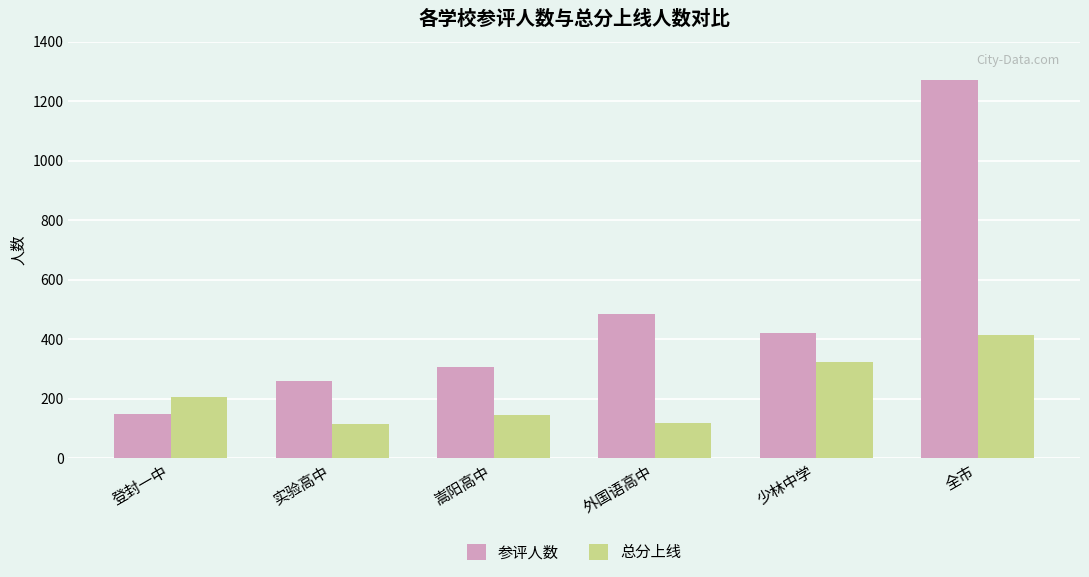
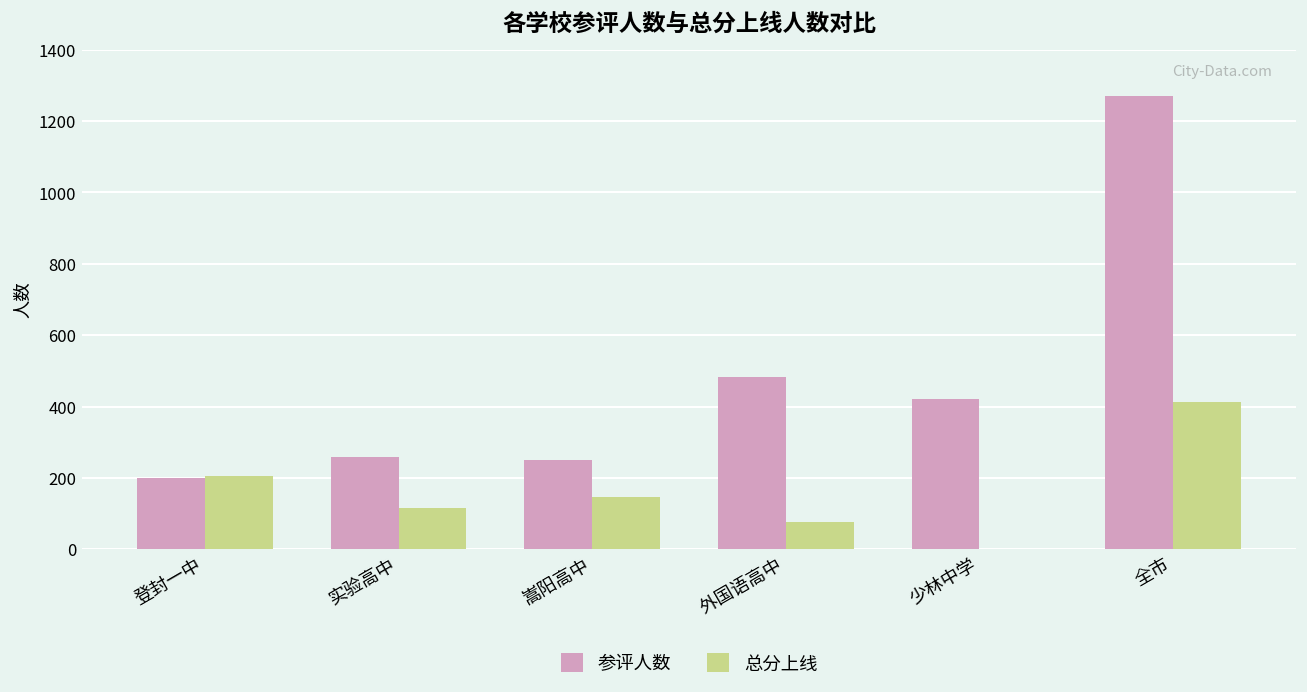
参评人数, 登封一中: 150 -> 200
参评人数, 嵩阳高中: 310 -> 250
总分上线, 外国语高中: 120 -> 80
总分上线, 少林中学: 320 -> 0
